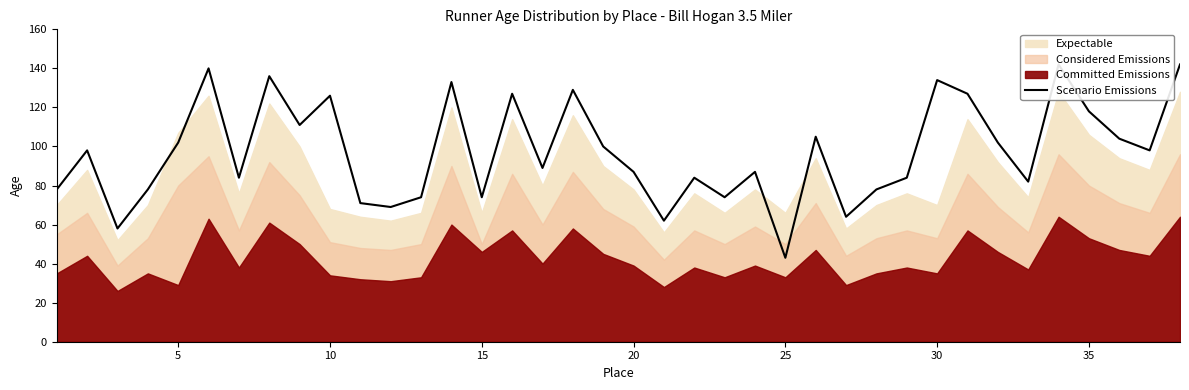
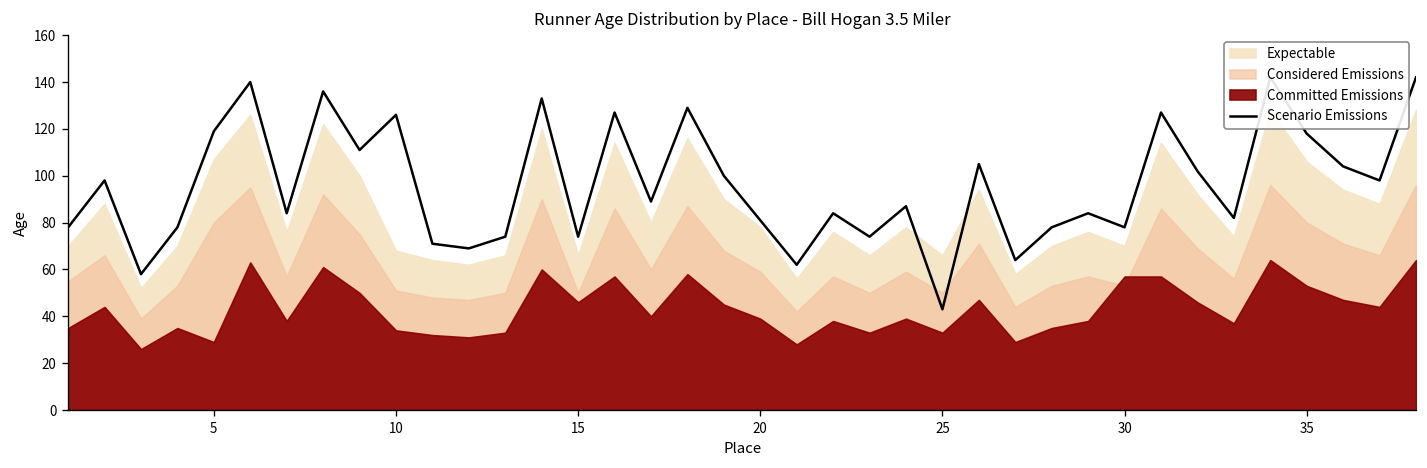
Scenario Emissions, 5: 102 -> 119
Scenario Emissions, 20: 87 -> 81
Scenario Emissions, 30: 134 -> 78
Committed Emissions, 30: 35 -> 57
